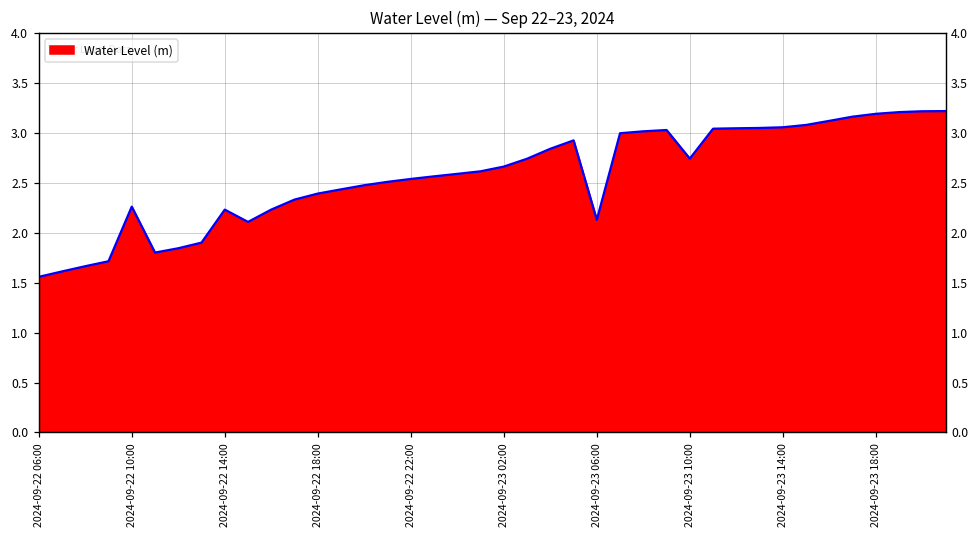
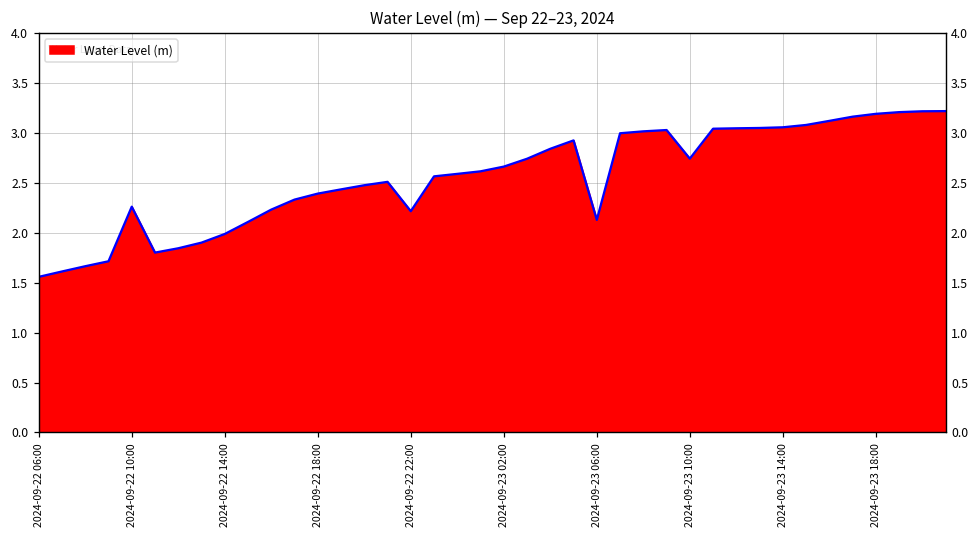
2024-09-22 14:00: 2.2 -> 2.0
2024-09-22 22:00: 2.5 -> 2.2
